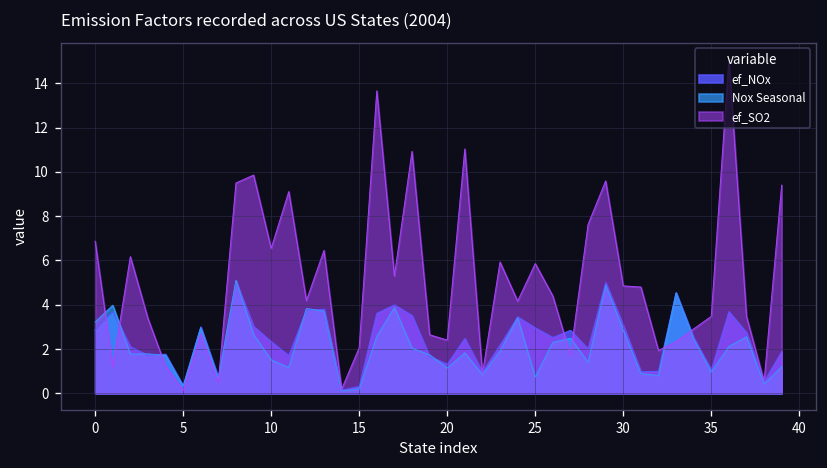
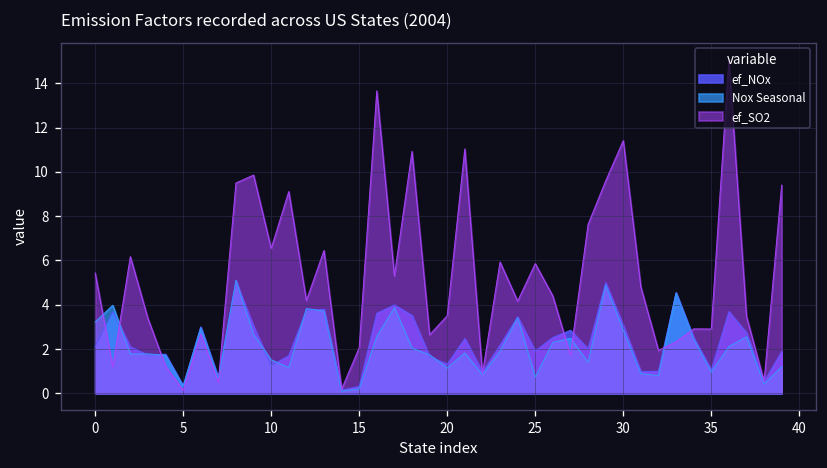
ef_NOx, 0: 2.9 -> 2.1
ef_SO2, 0: 6.9 -> 5.4
ef_NOx, 10: 2.3 -> 1.2
ef_SO2, 20: 2.4 -> 3.5
ef_NOx, 25: 3.0 -> 1.9
ef_SO2, 30: 4.9 -> 11.4
ef_SO2, 35: 3.5 -> 2.9
